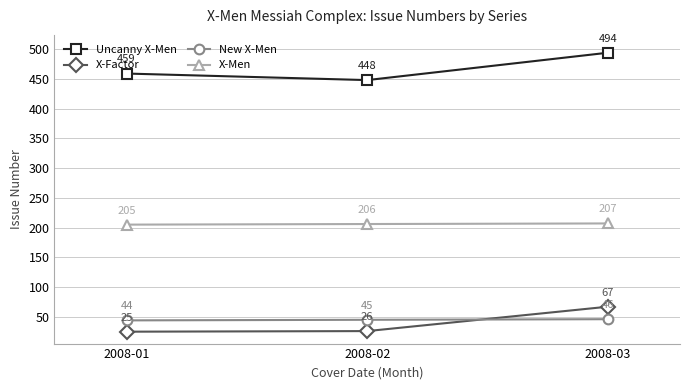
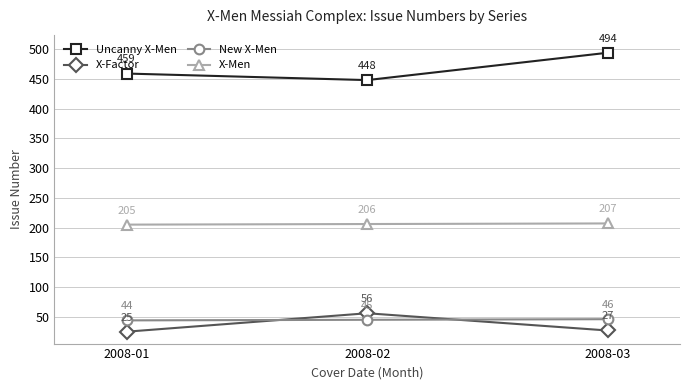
X-Factor, 2008-02: 26 -> 56
X-Factor, 2008-03: 67 -> 27
